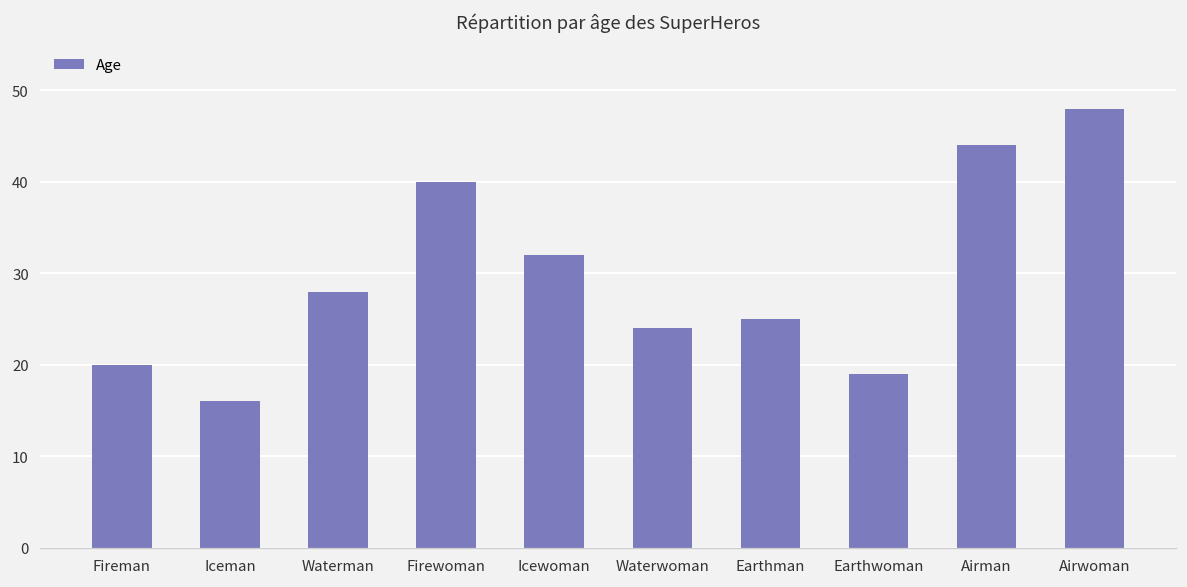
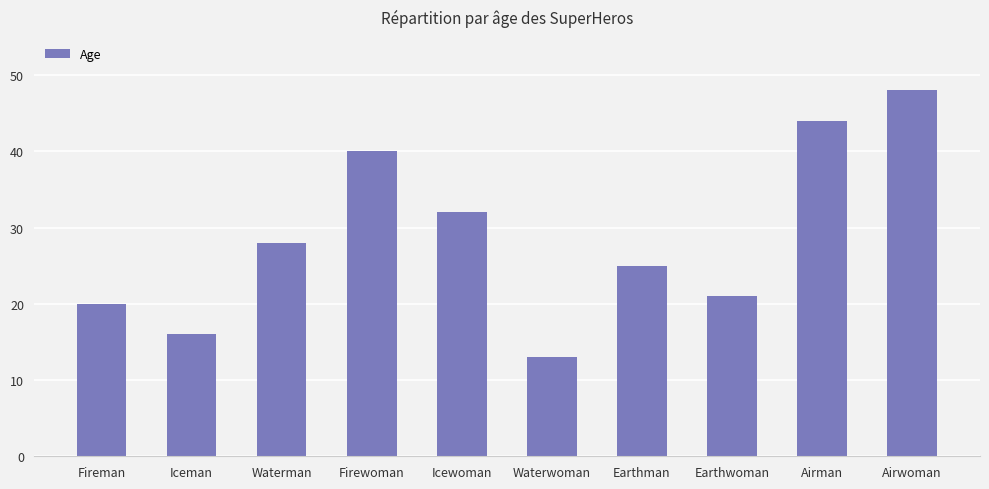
Waterwoman: 24 -> 13
Earthwoman: 19 -> 21
